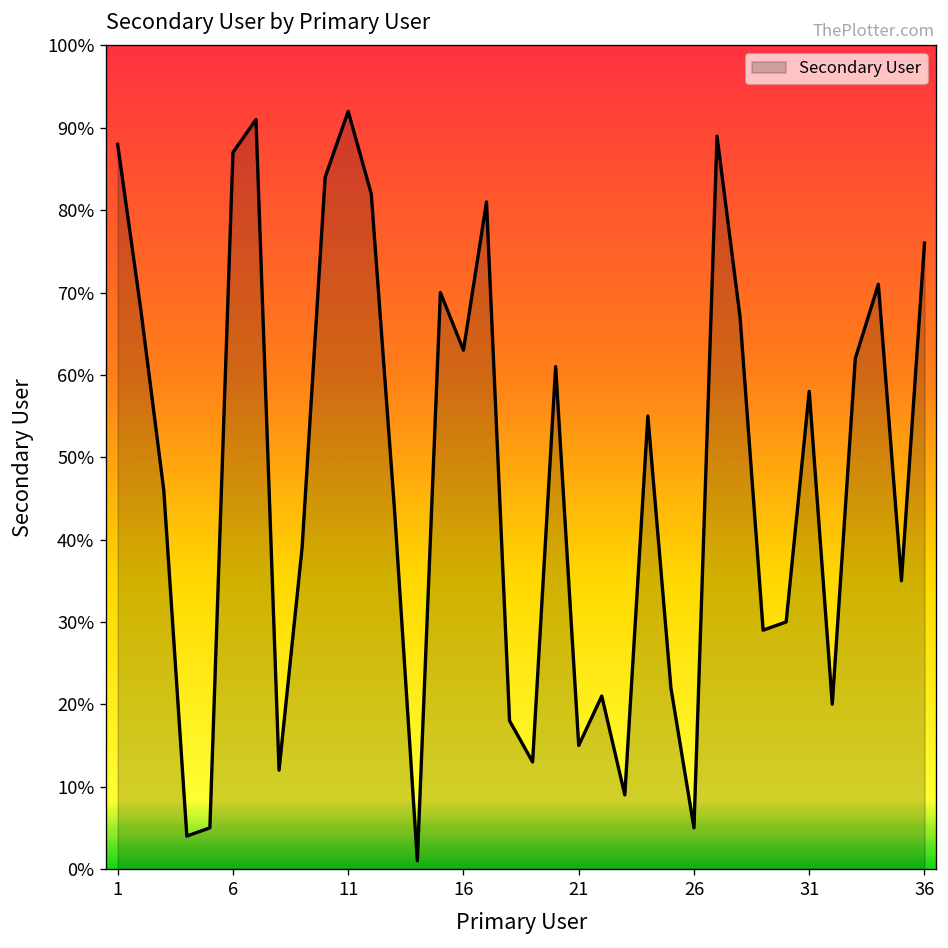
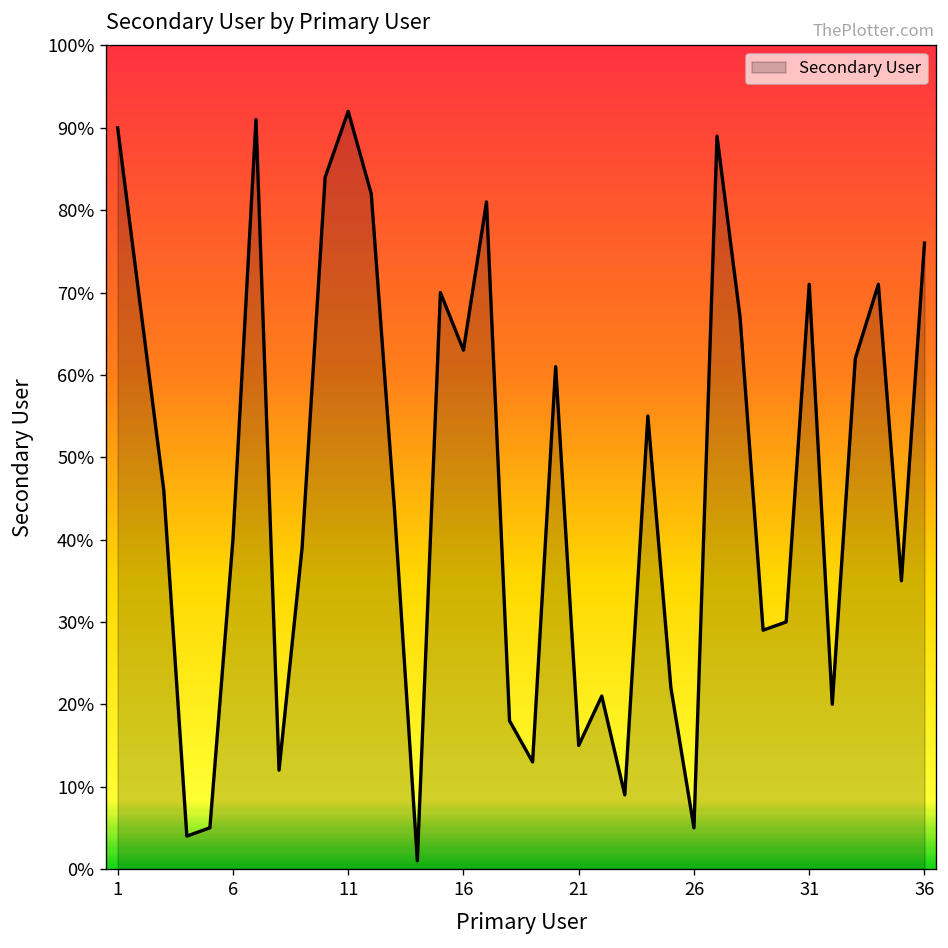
1: 88% -> 90%
6: 87% -> 40%
31: 58% -> 71%
